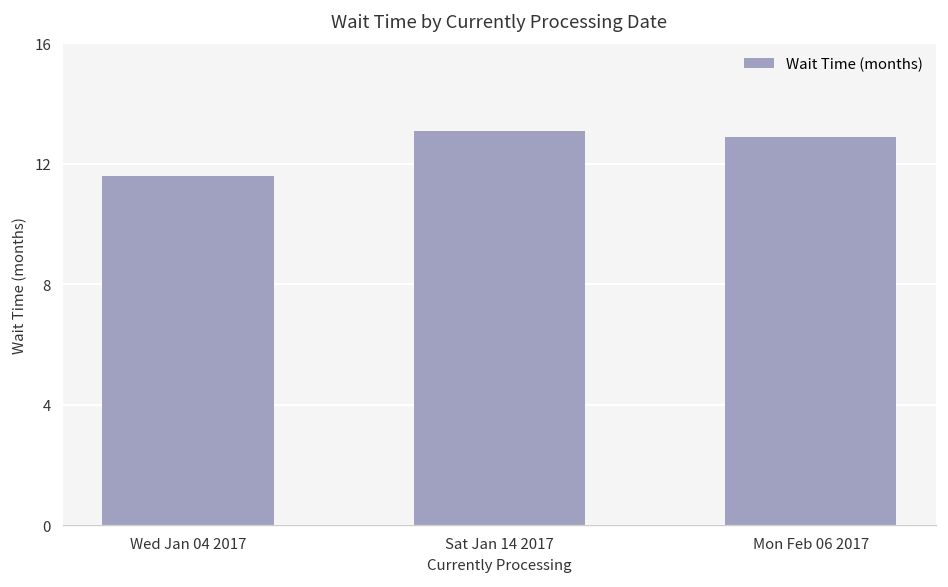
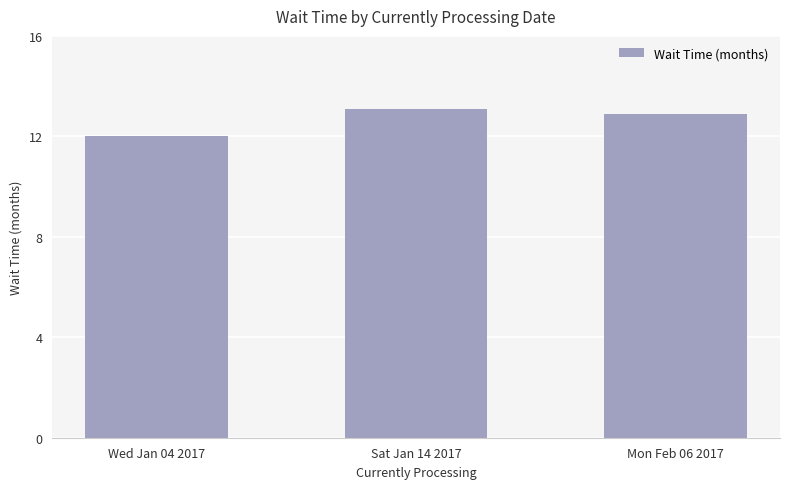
Wed Jan 04 2017: 11.6 -> 12.0
